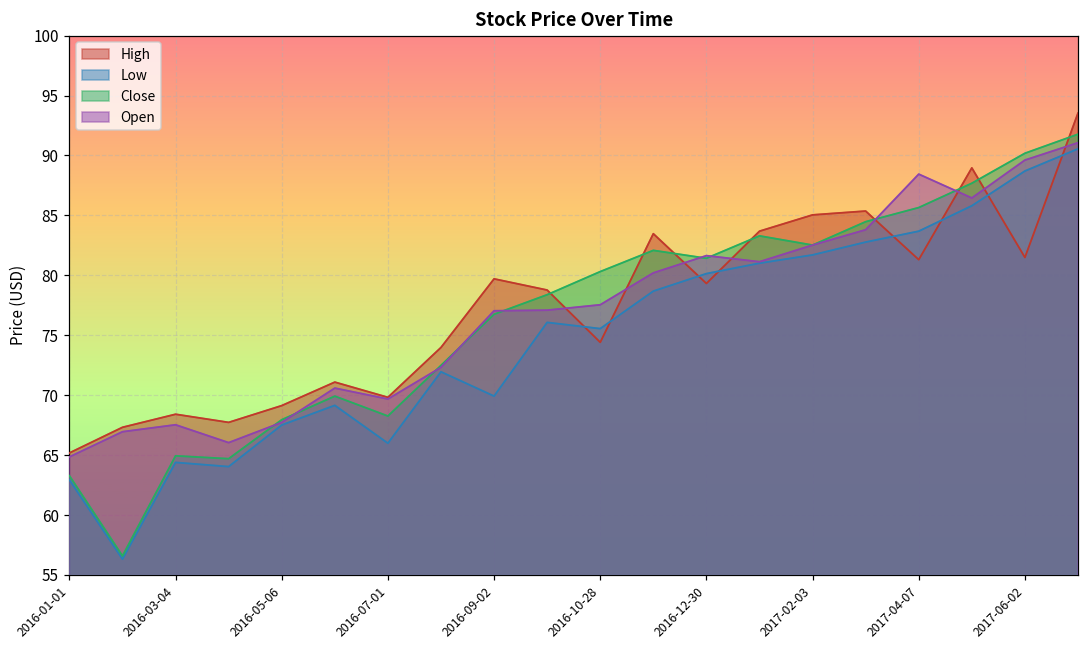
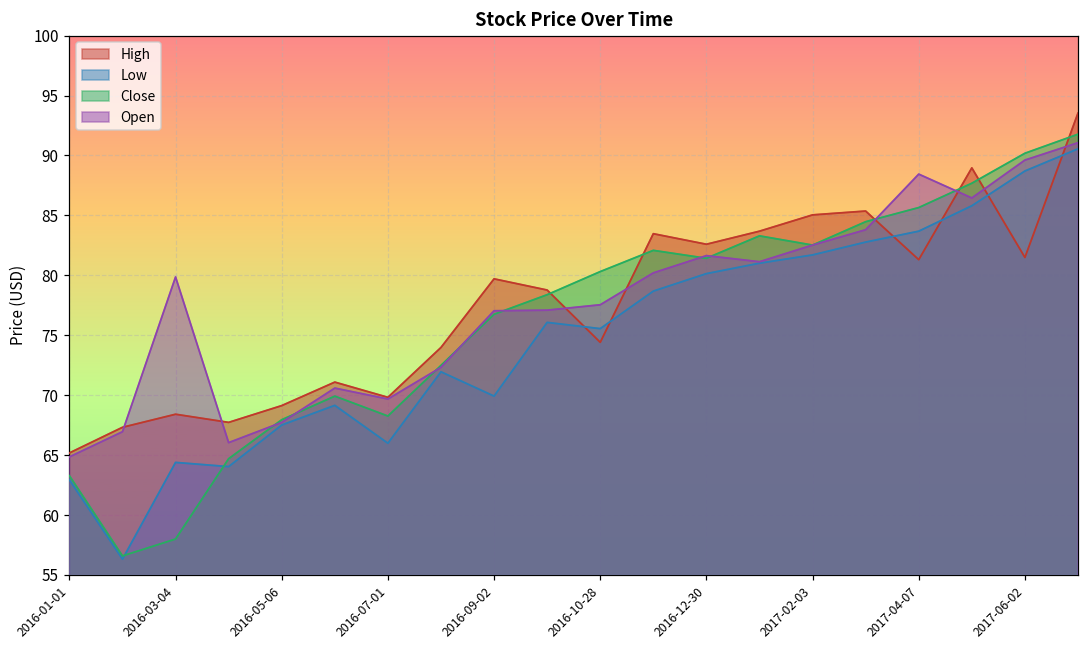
Close, 2016-03-04: 64.9 -> 58.0
Open, 2016-03-04: 67.5 -> 79.9
High, 2016-12-30: 79.3 -> 82.6
